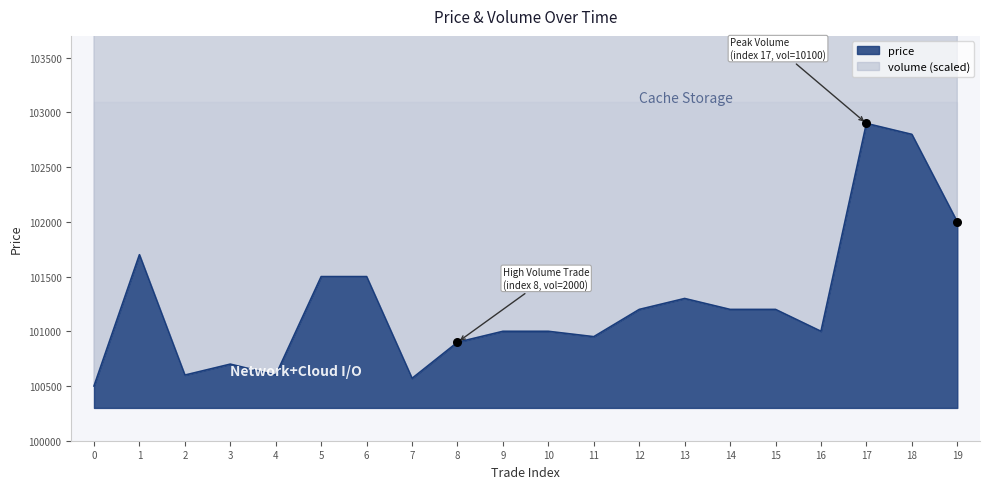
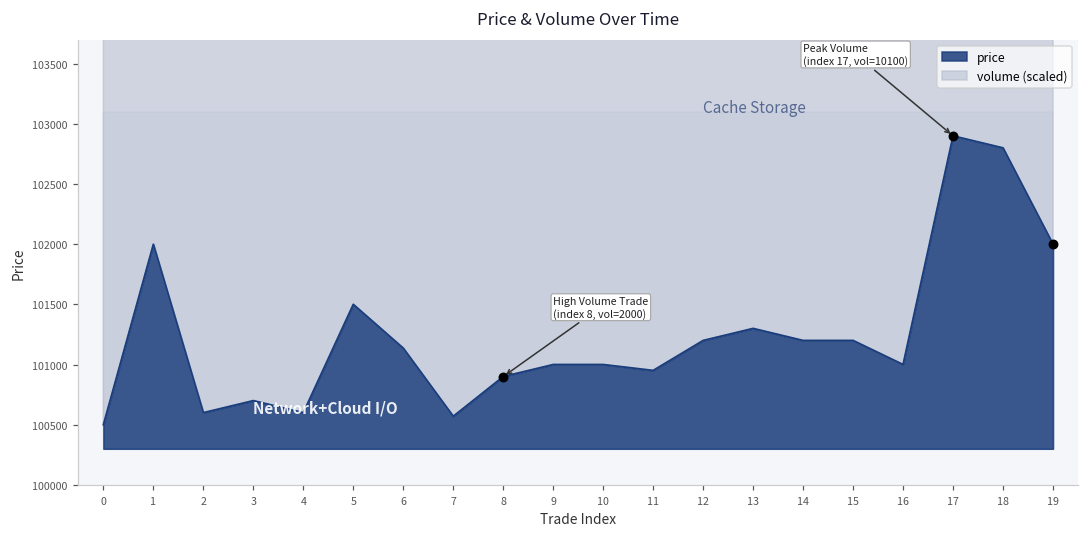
price, 1: 101700 -> 102000
price, 6: 101500 -> 101140
